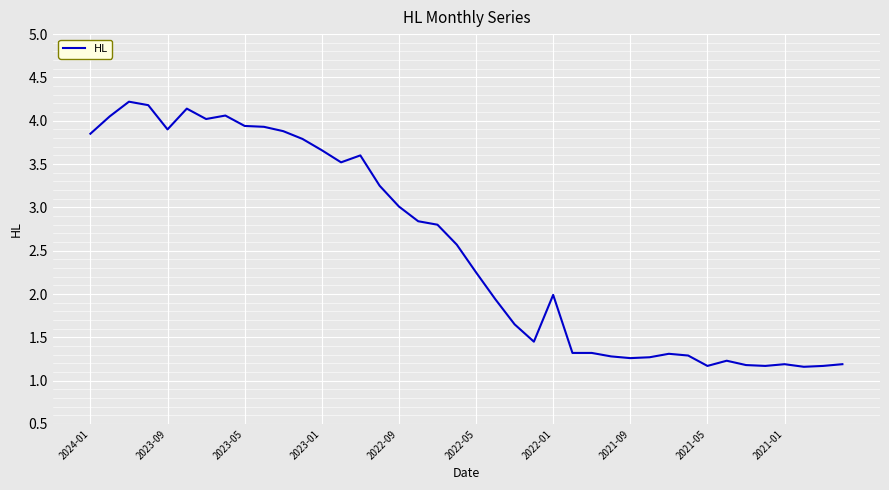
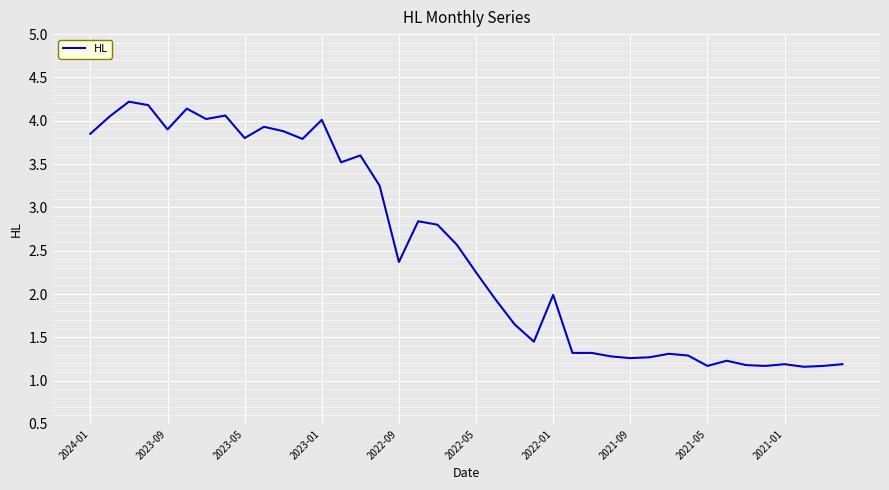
2023-05: 3.9 -> 3.8
2023-01: 3.7 -> 4.0
2022-09: 3.0 -> 2.4
